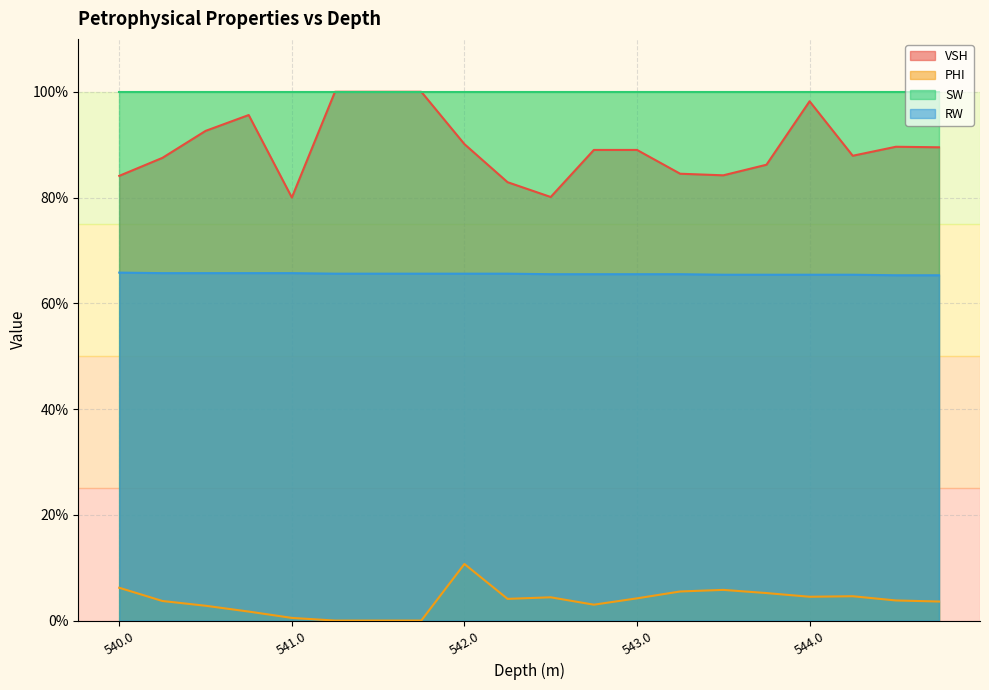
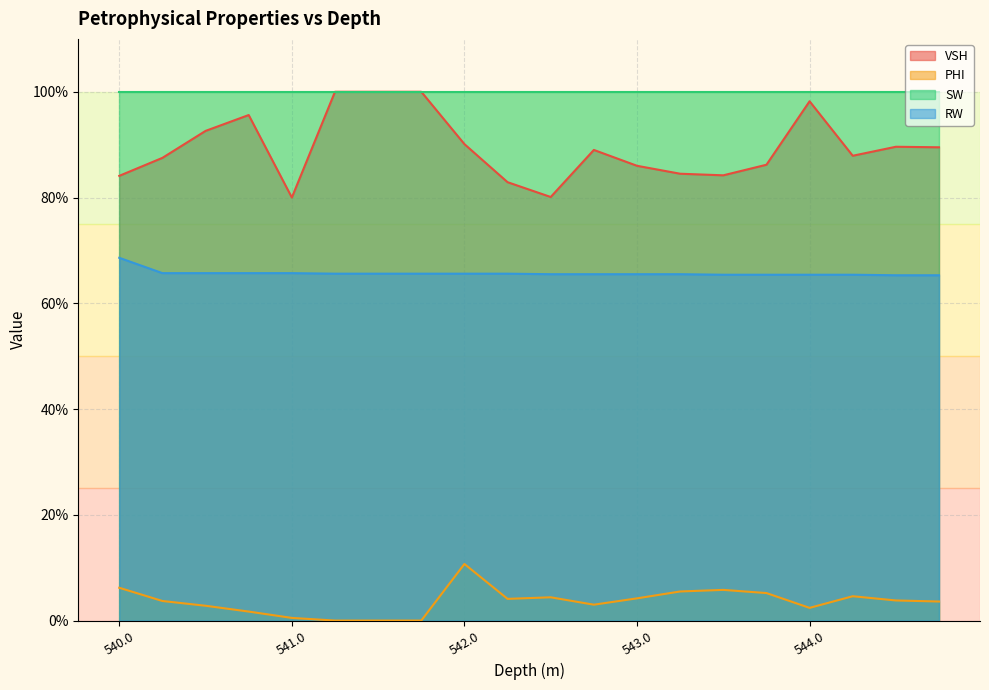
RW, 540.0: 66% -> 69%
VSH, 543.0: 89% -> 86%
PHI, 544.0: 5% -> 2%
